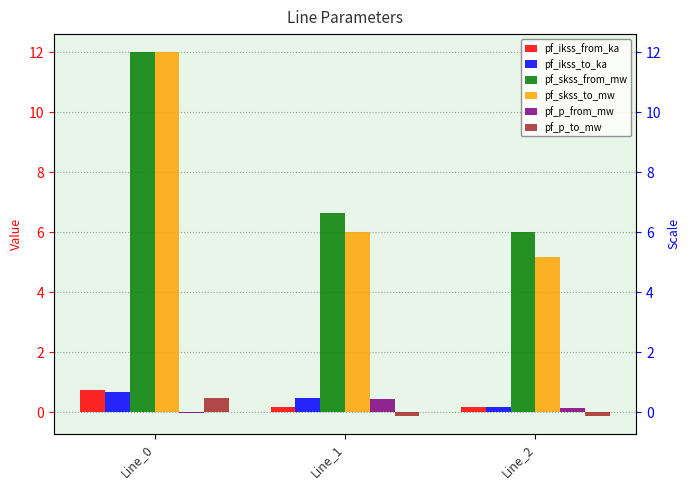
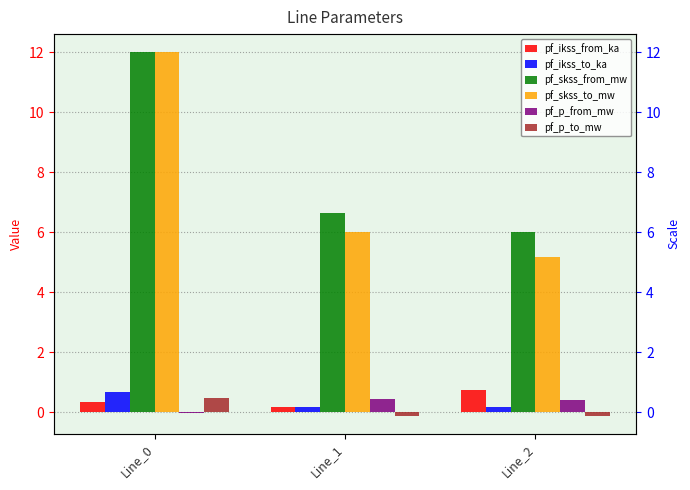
pf_ikss_from_ka, Line_0: 0.7 -> 0.3
pf_ikss_to_ka, Line_1: 0.5 -> 0.2
pf_ikss_from_ka, Line_2: 0.2 -> 0.8
pf_p_from_mw, Line_2: 0.2 -> 0.4
